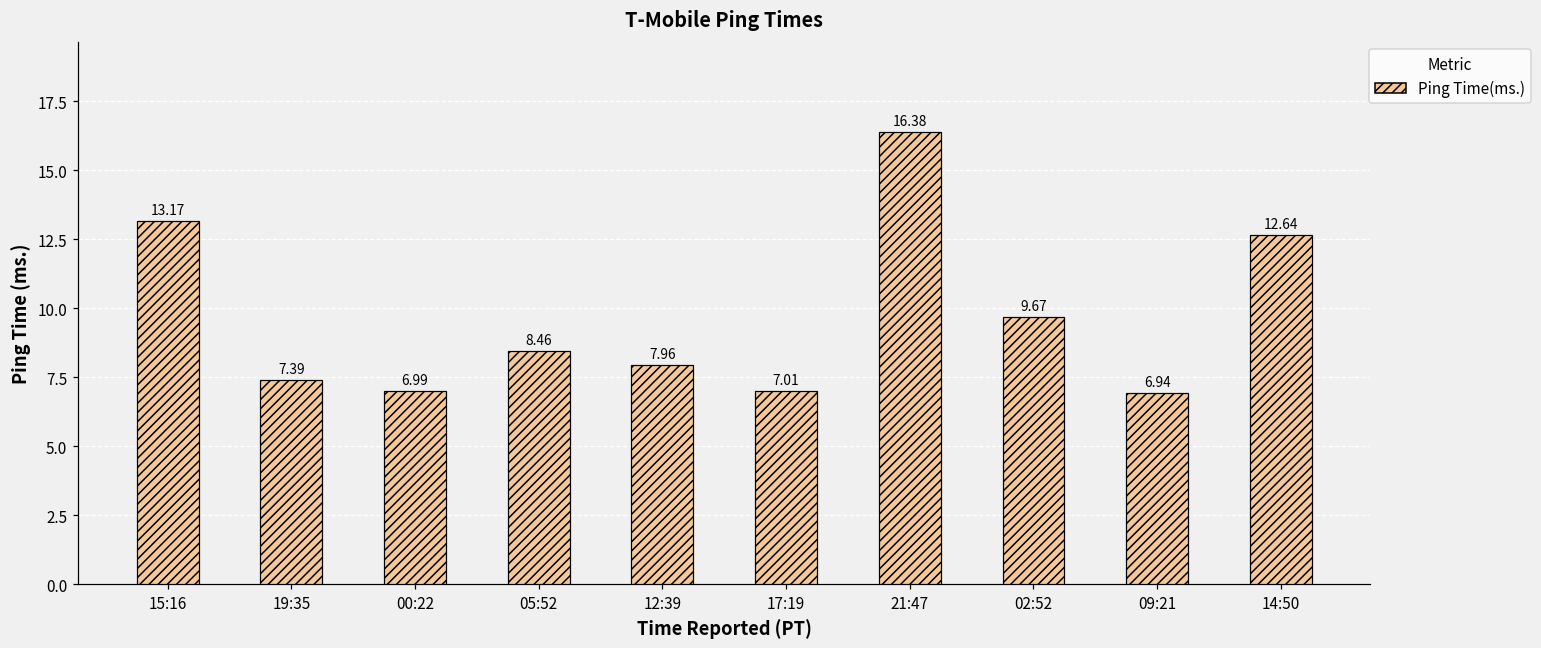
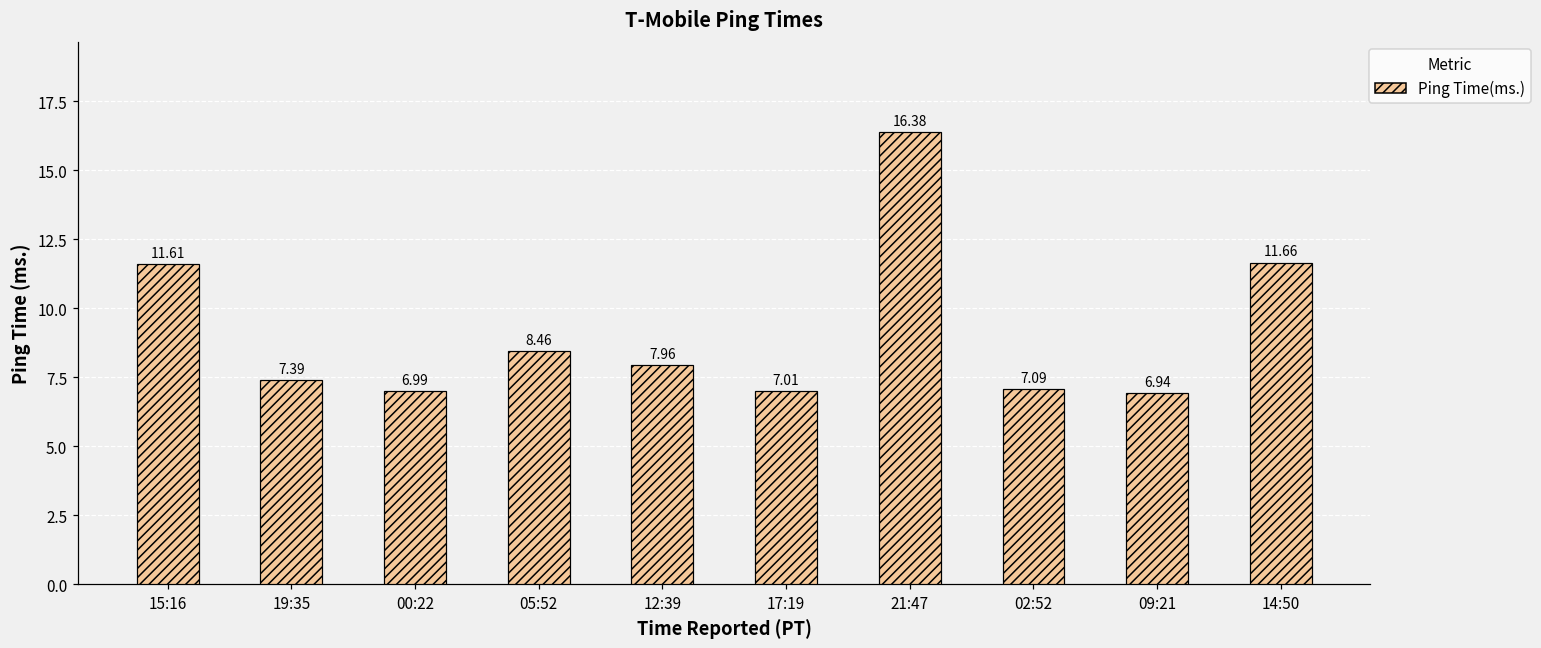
15:16: 13.17 -> 11.61
02:52: 9.67 -> 7.09
14:50: 12.64 -> 11.66
